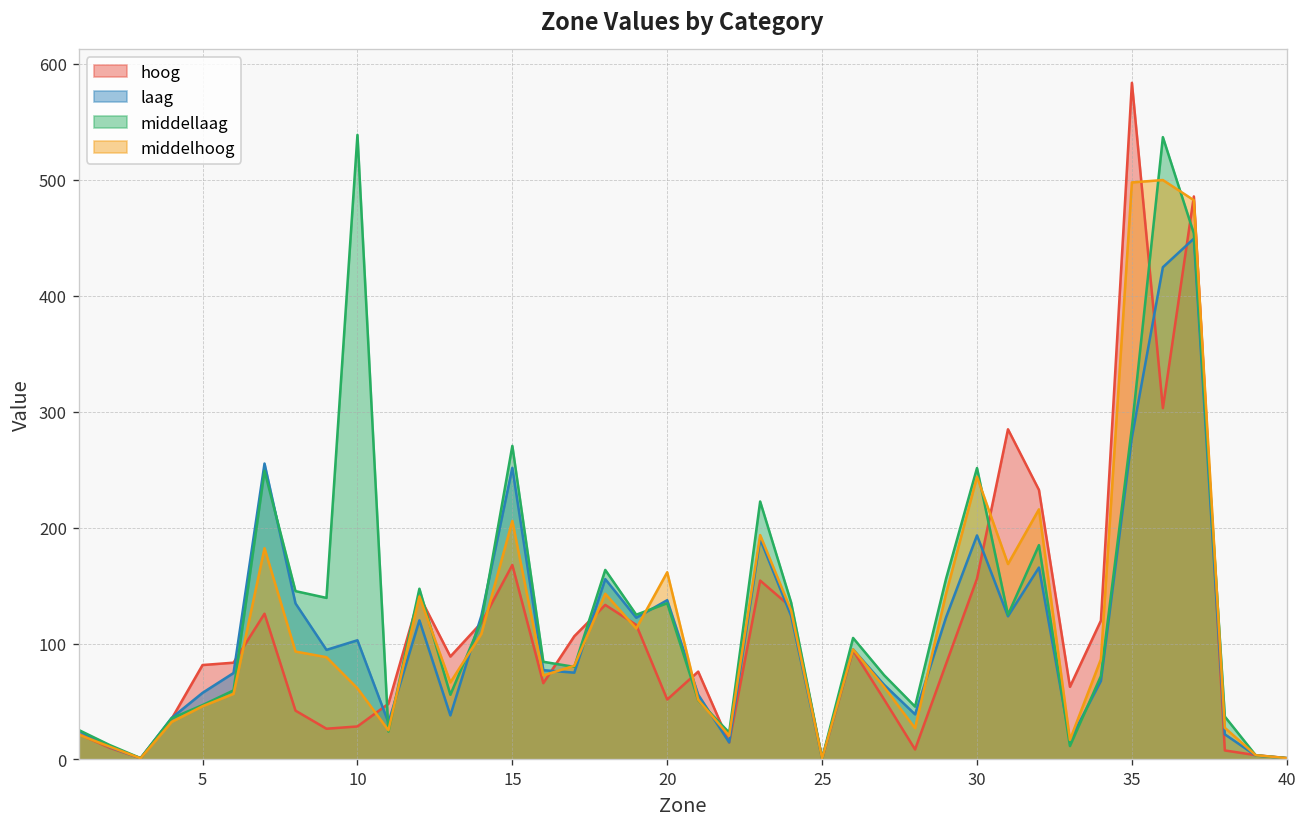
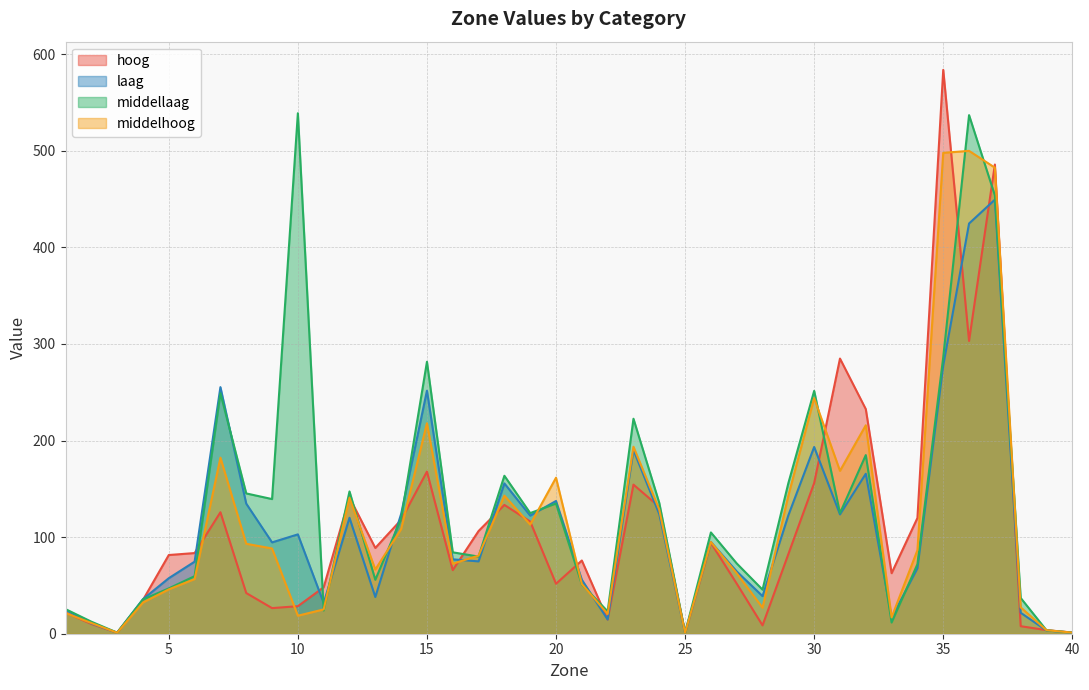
middelhoog, 10: 60 -> 20
middellaag, 15: 270 -> 280
middelhoog, 15: 210 -> 220
